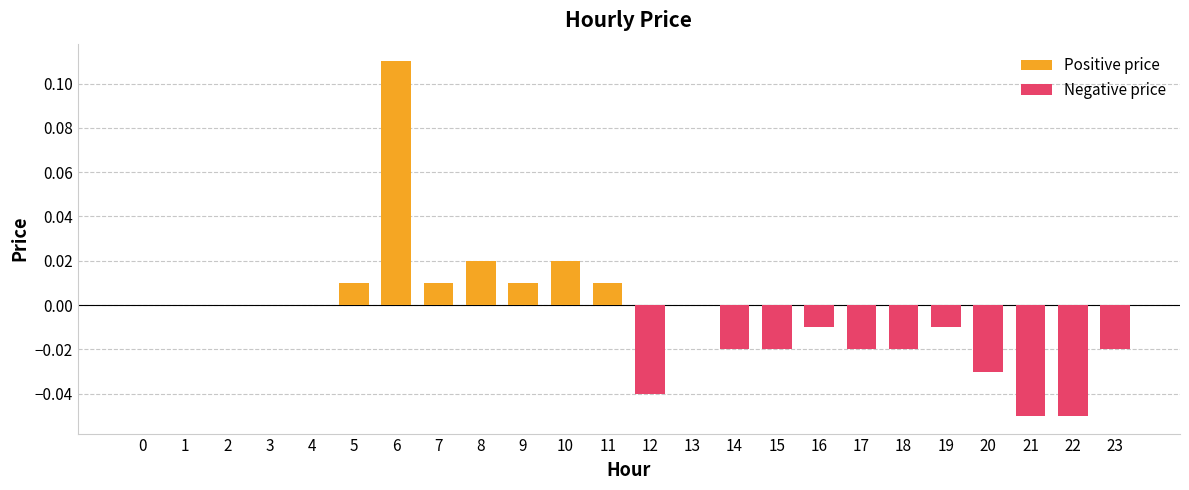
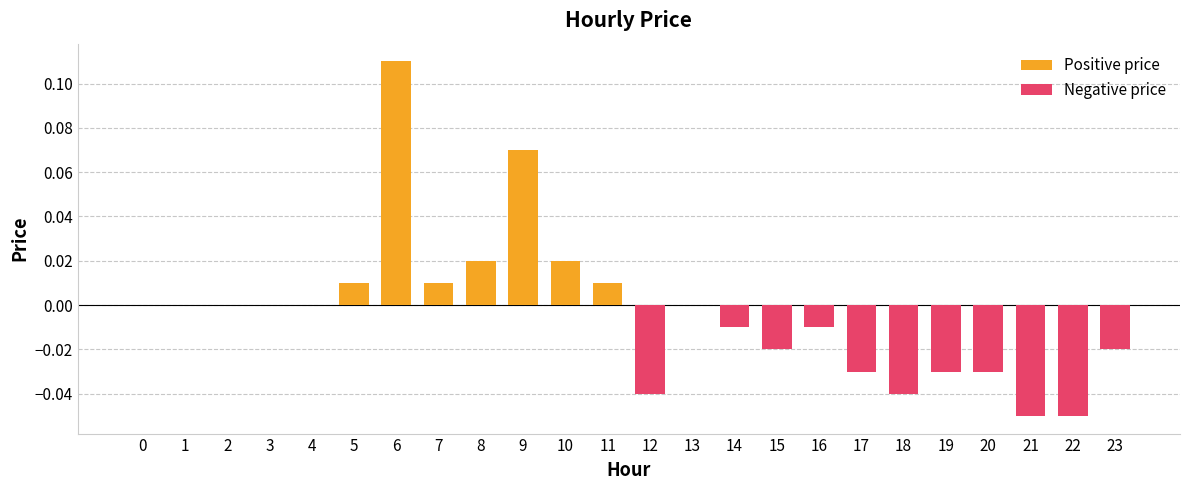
Positive price, 9: 0.01 -> 0.07
Negative price, 14: -0.02 -> -0.01
Negative price, 17: -0.02 -> -0.03
Negative price, 18: -0.02 -> -0.04
Negative price, 19: -0.01 -> -0.03
